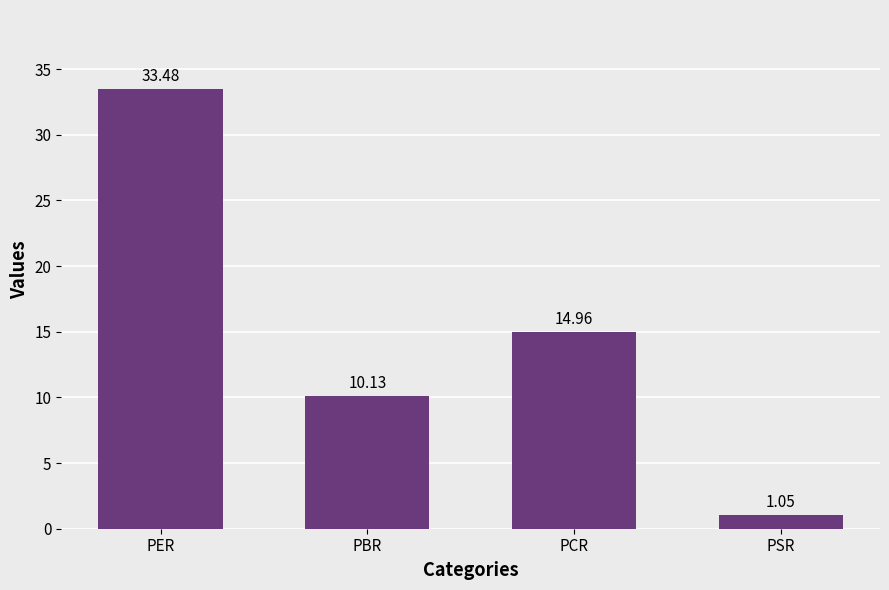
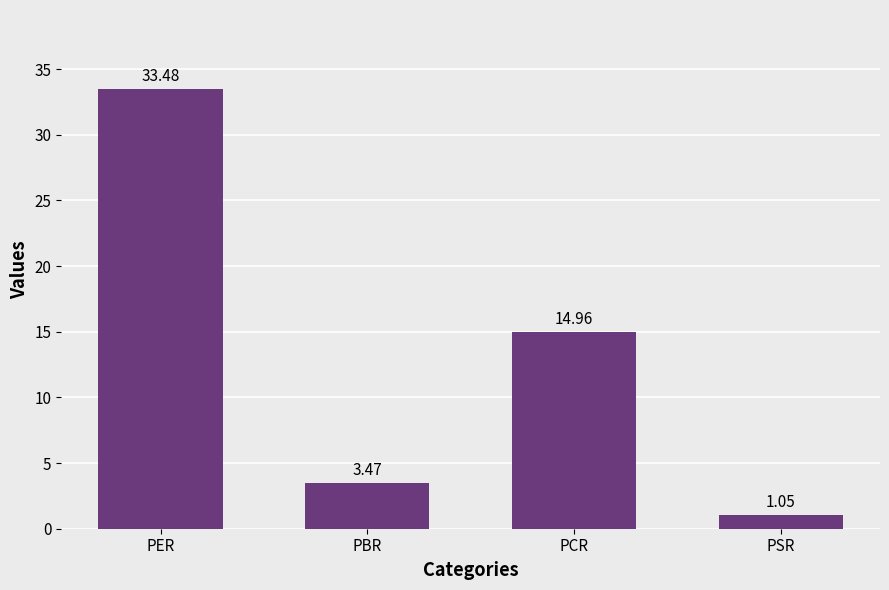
PBR: 10.13 -> 3.47
